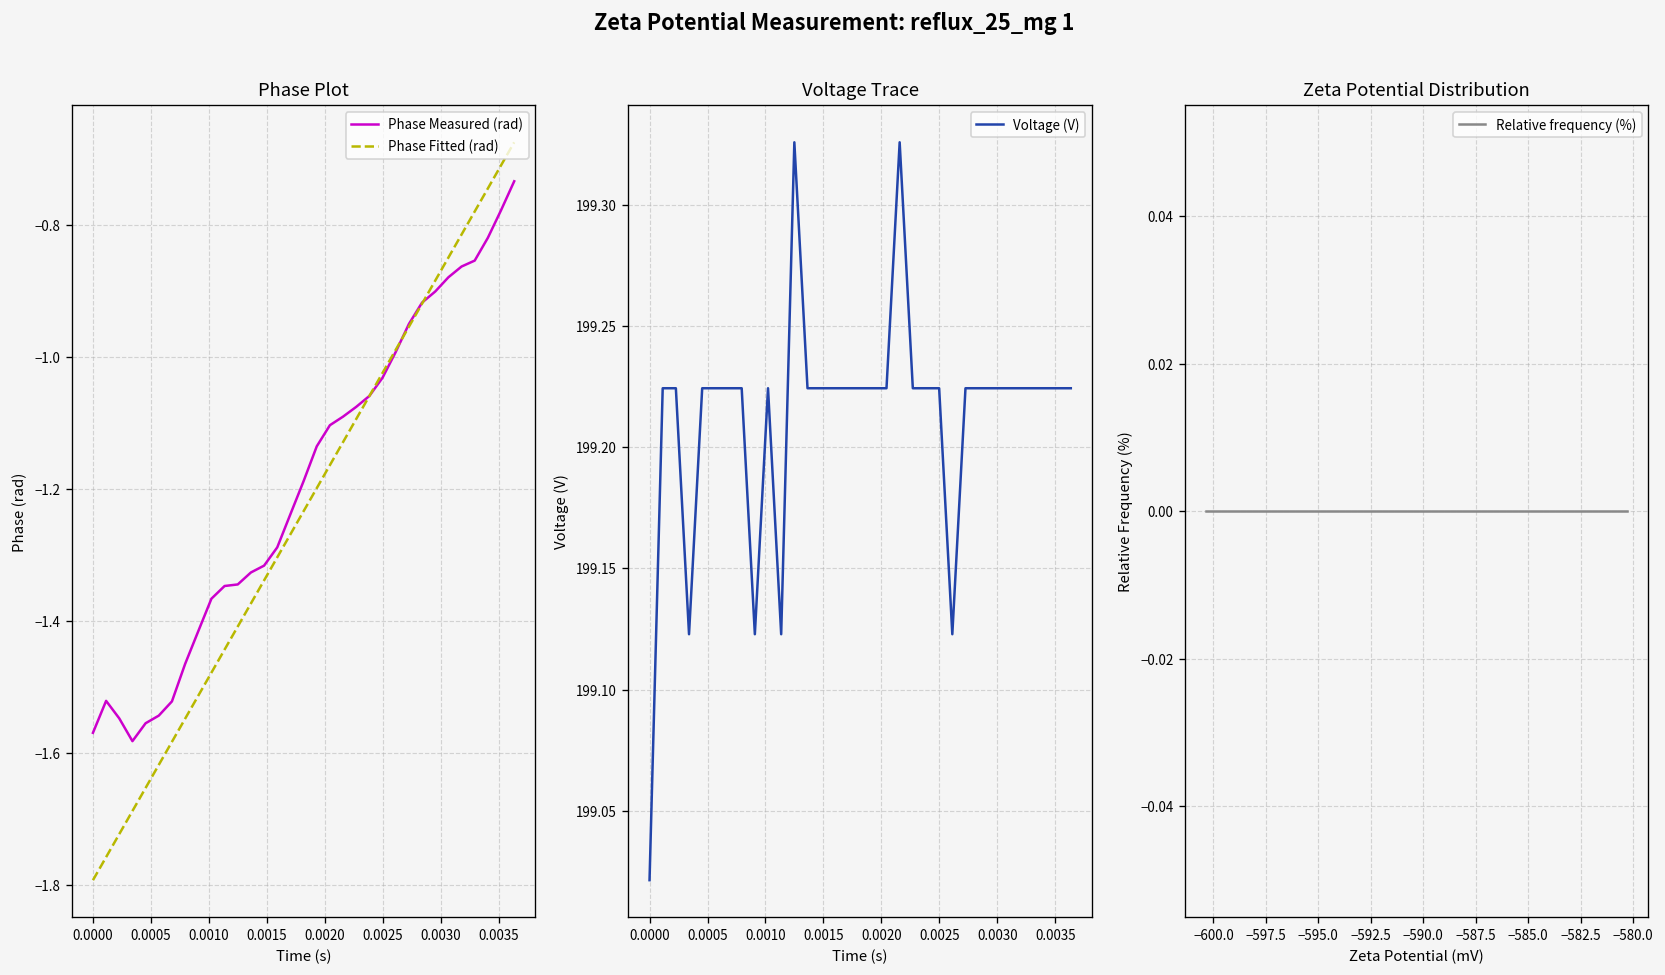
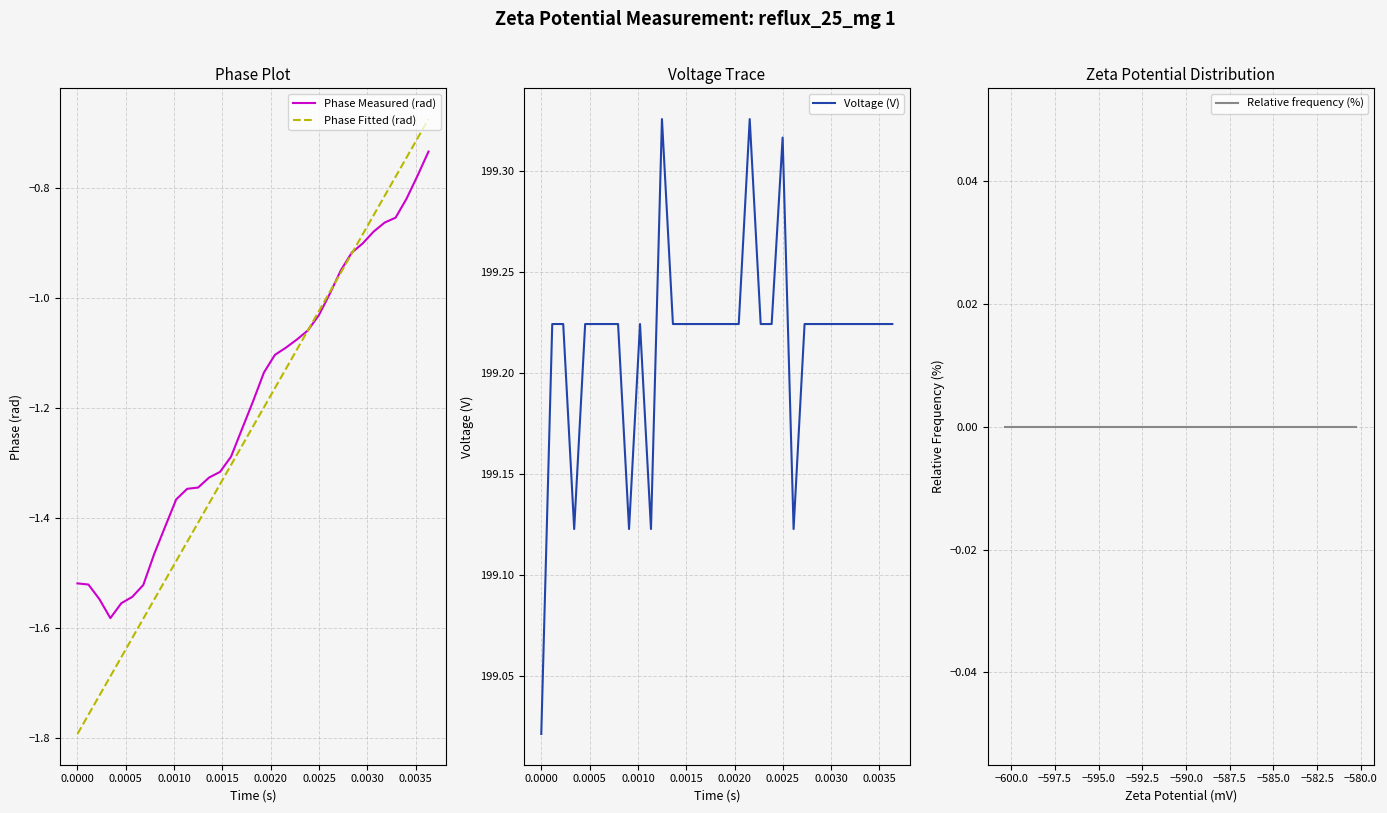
Phase Plot, Phase Measured (rad), 0.0000: -1.57 -> -1.52
Voltage Trace, 0.0025: 199.224 -> 199.317
